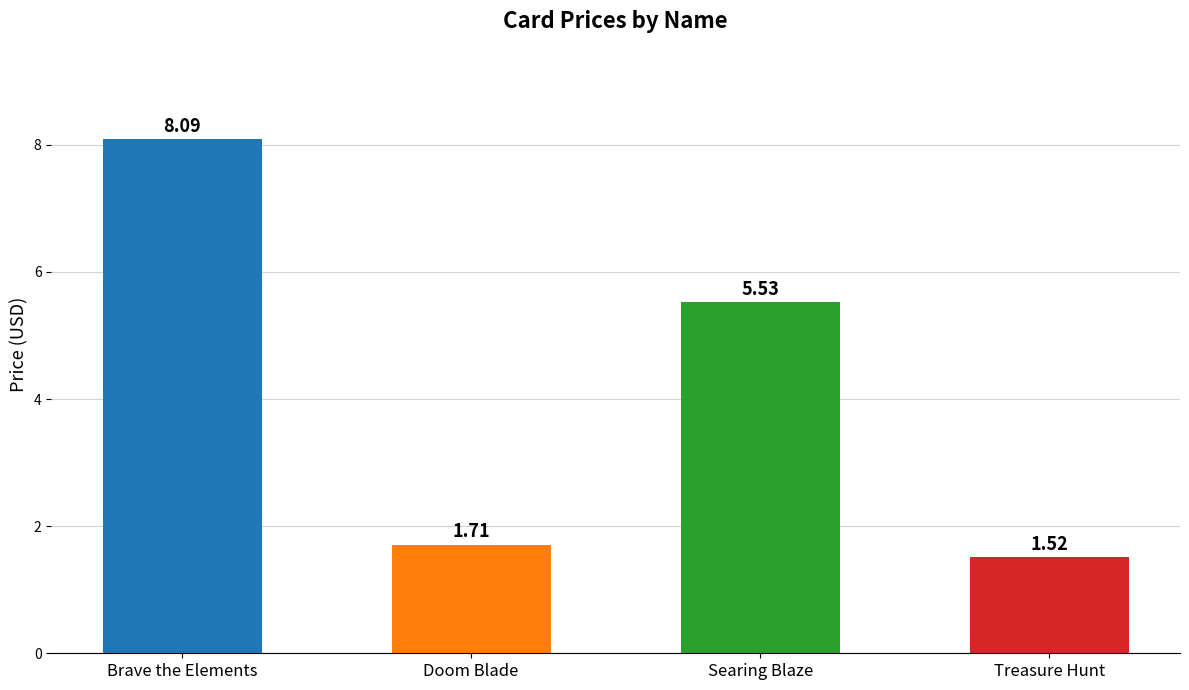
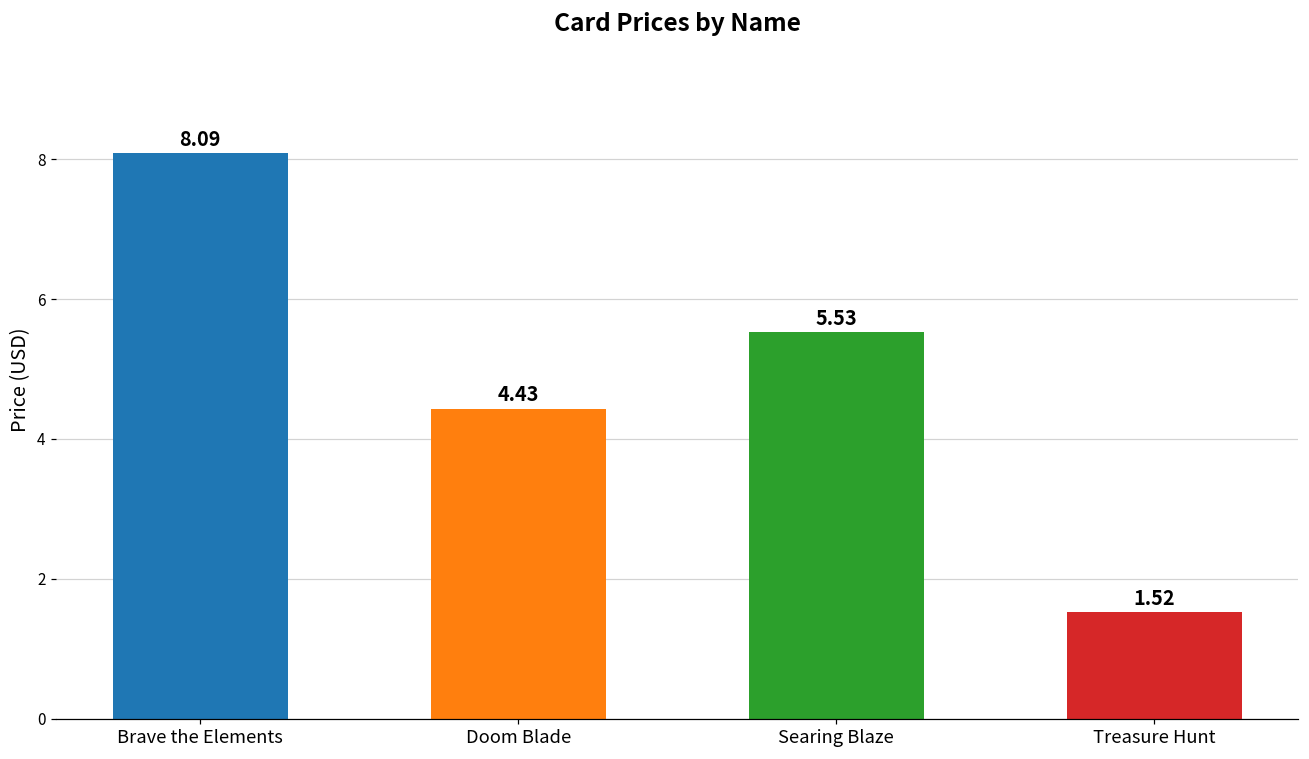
Doom Blade: 1.71 -> 4.43
